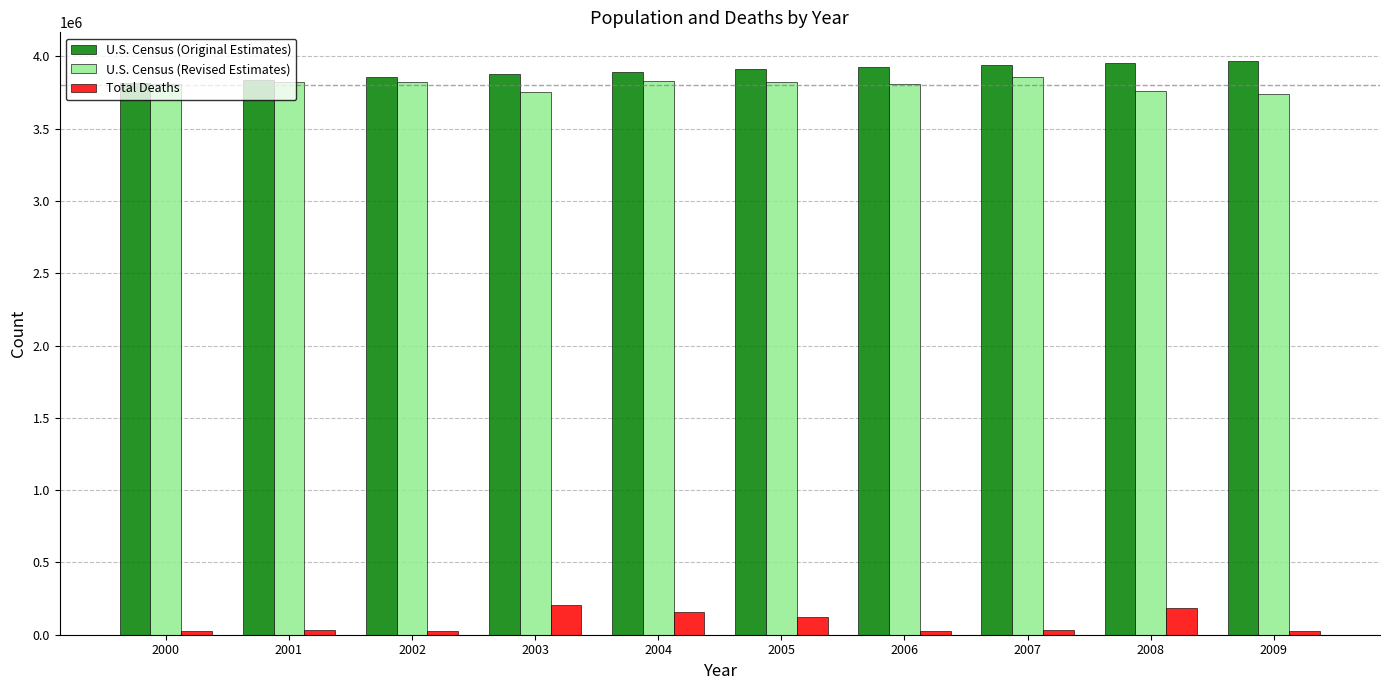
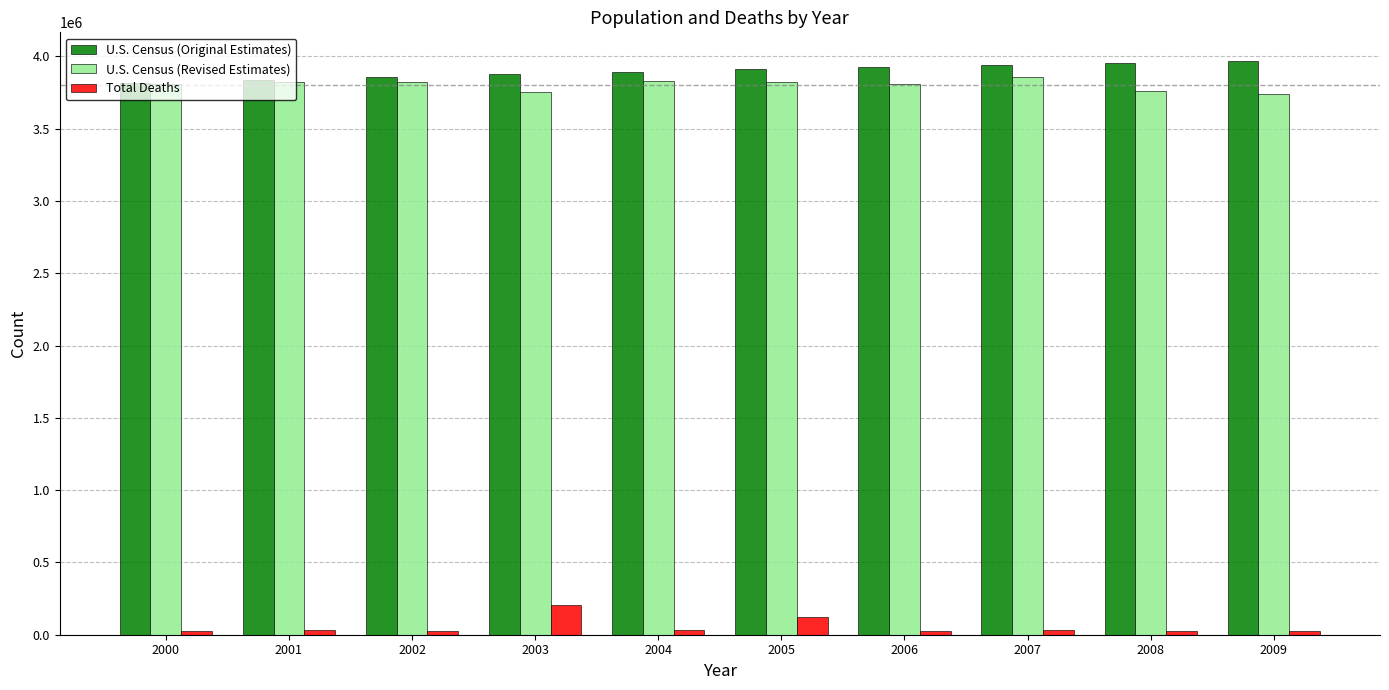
Total Deaths, 2004: 160000 -> 30000
Total Deaths, 2008: 190000 -> 30000
